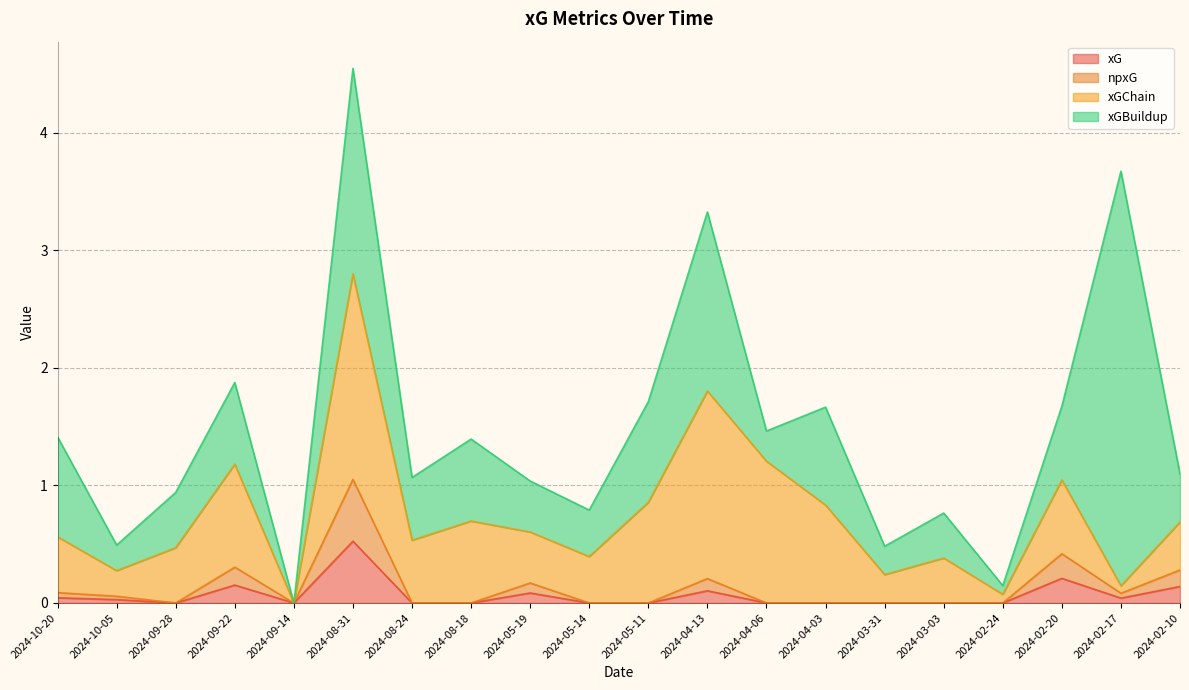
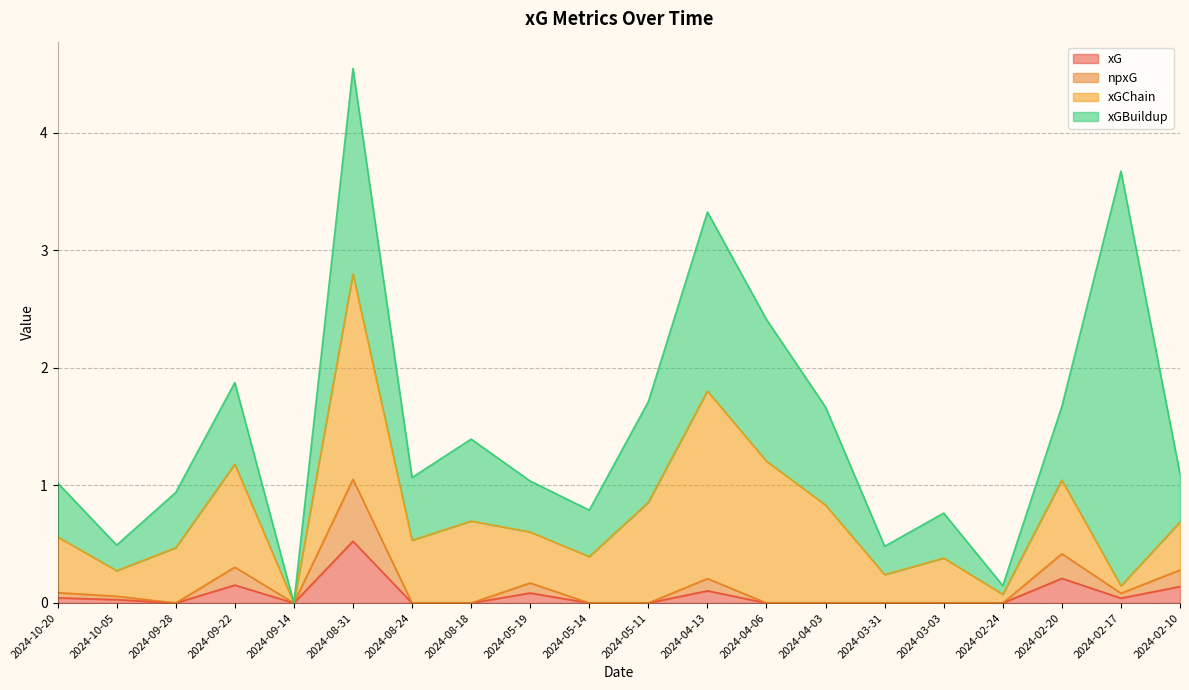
xGBuildup, 2024-10-20: 0.85 -> 0.46
xGBuildup, 2024-04-06: 0.26 -> 1.21
